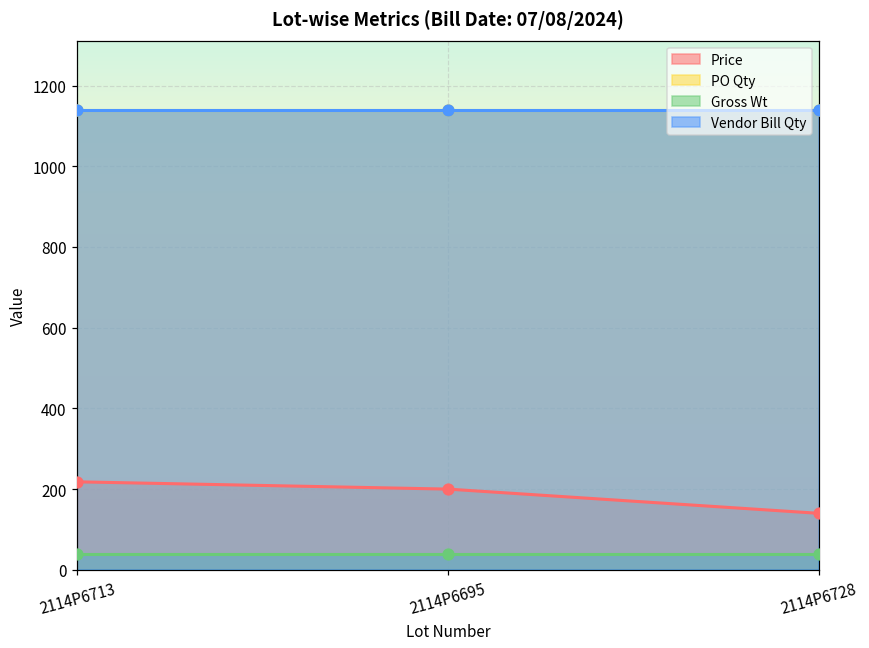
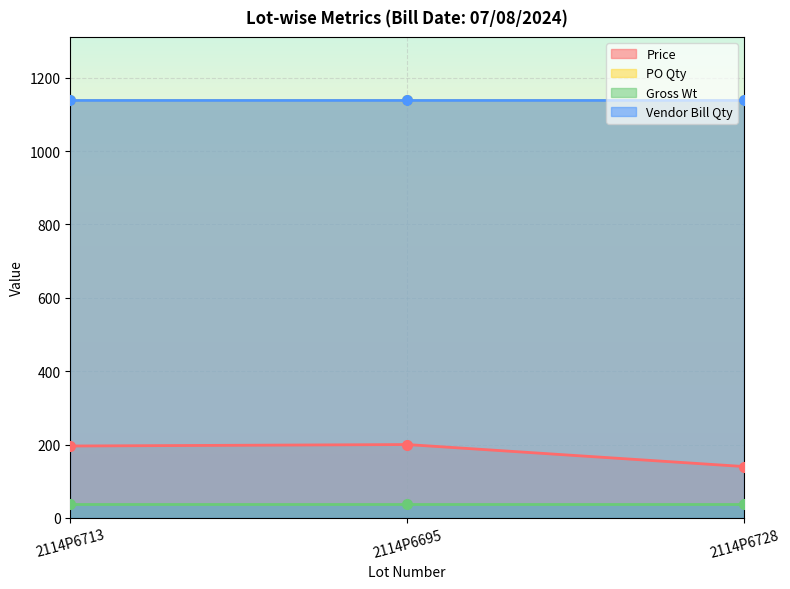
Price, 2114P6713: 220 -> 200
